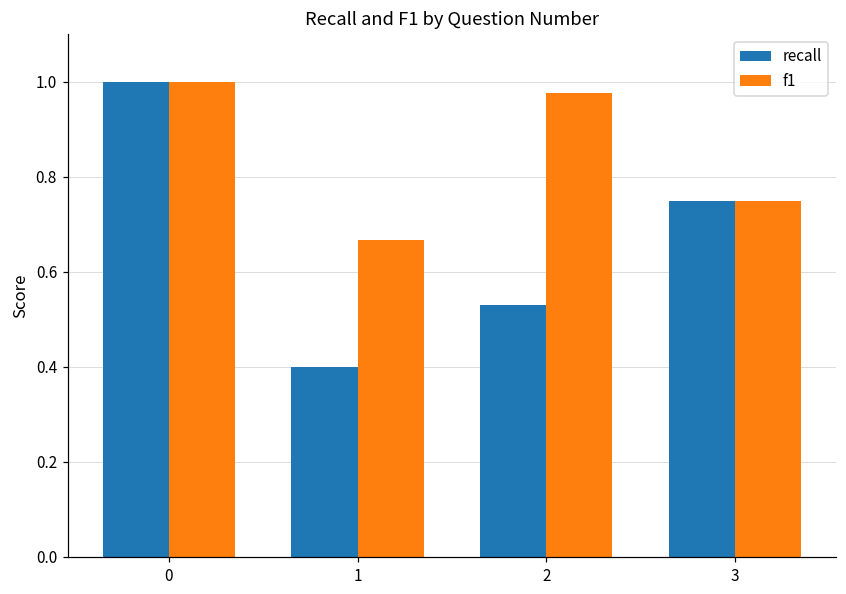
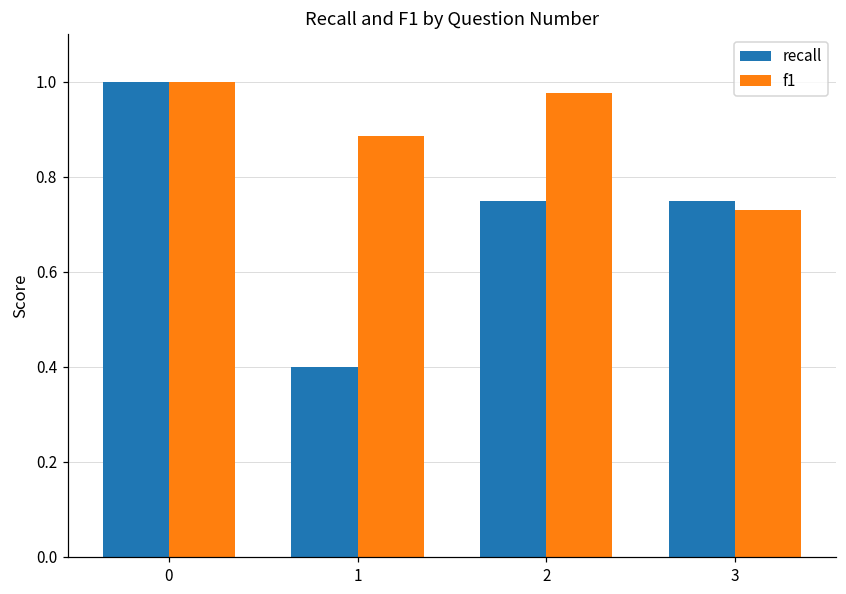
f1, 1: 0.67 -> 0.89
recall, 2: 0.53 -> 0.75
f1, 3: 0.75 -> 0.73
